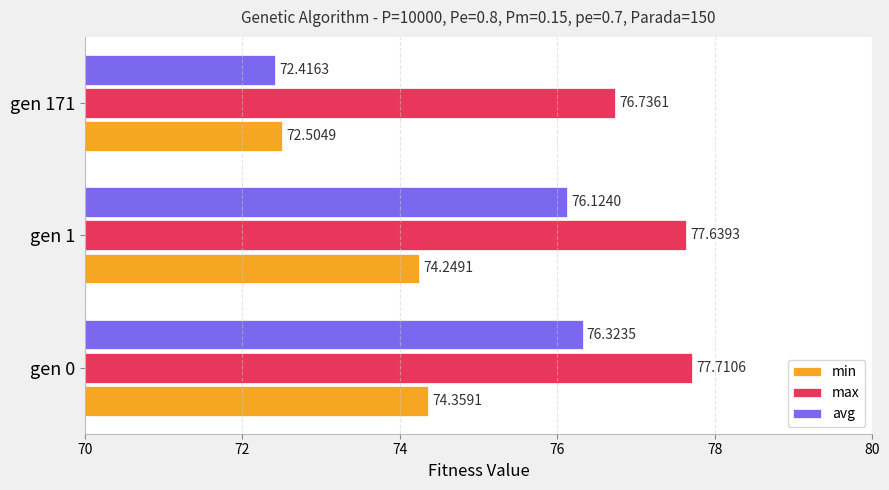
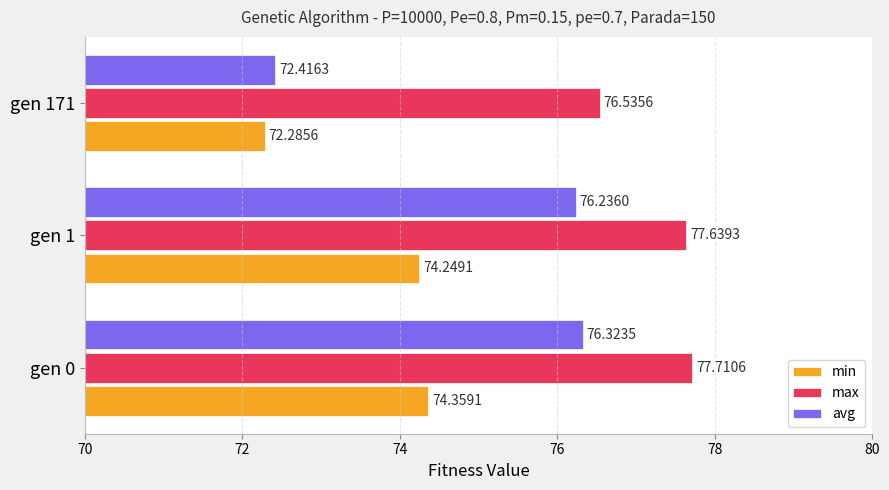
max, gen 171: 76.7361 -> 76.5356
min, gen 171: 72.5049 -> 72.2856
avg, gen 1: 76.1240 -> 76.2360
